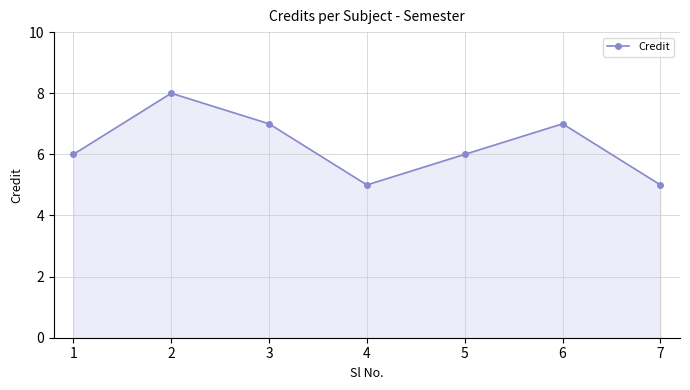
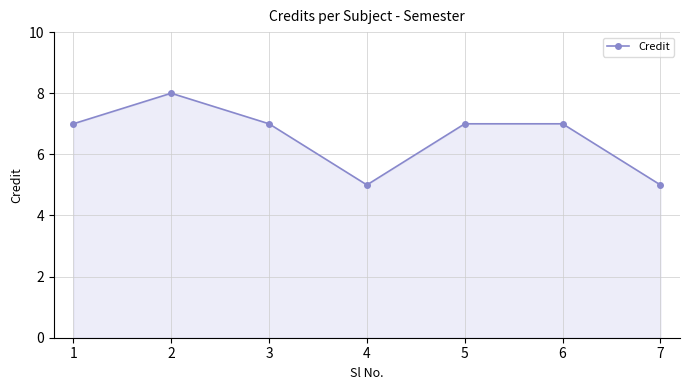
1: 6 -> 7
5: 6 -> 7
